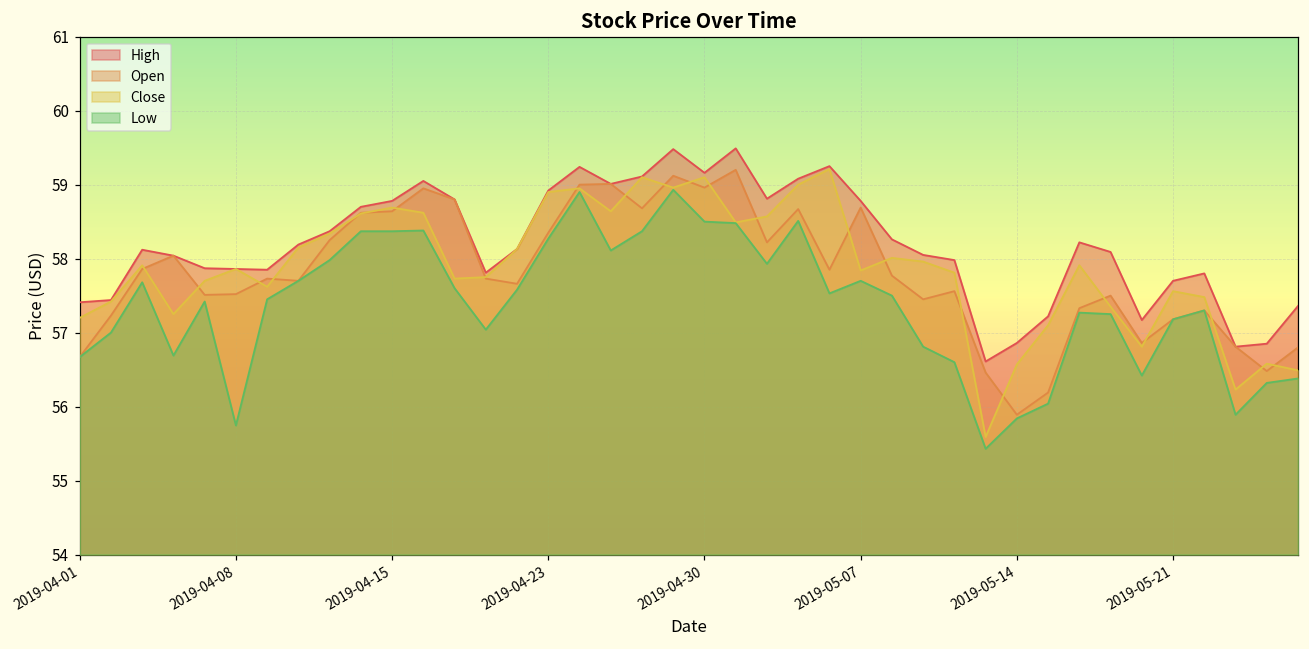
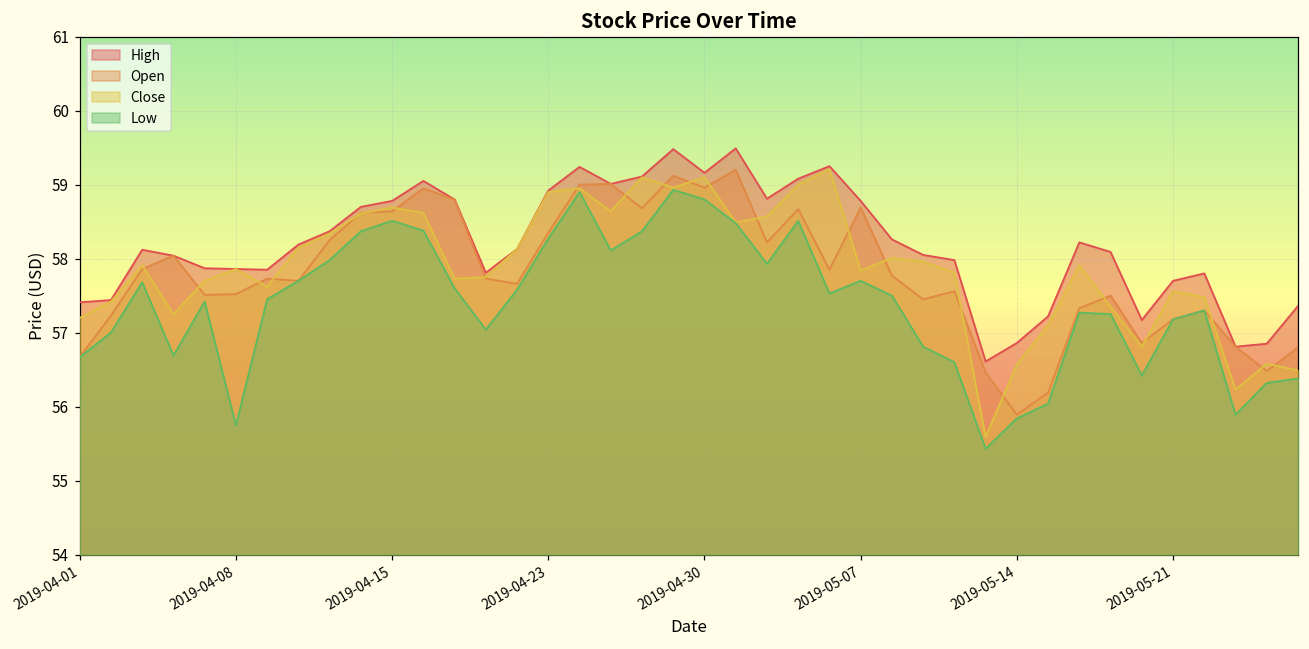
Low, 2019-04-15: 58.4 -> 58.5
Low, 2019-04-30: 58.5 -> 58.8
